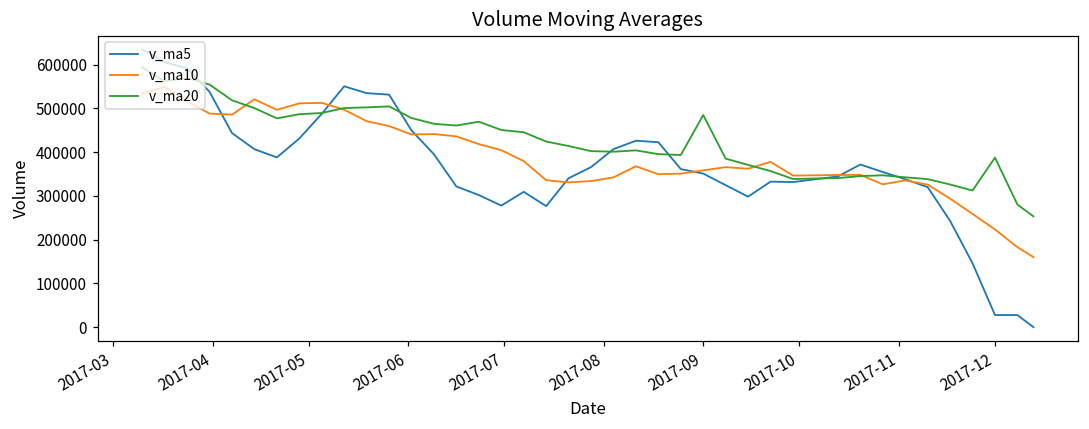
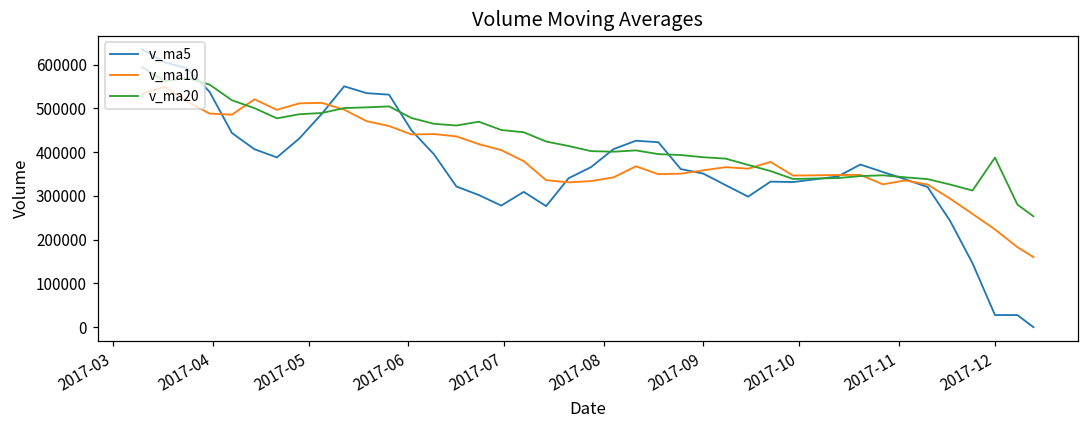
v_ma20, 2017-09: 480000 -> 390000
